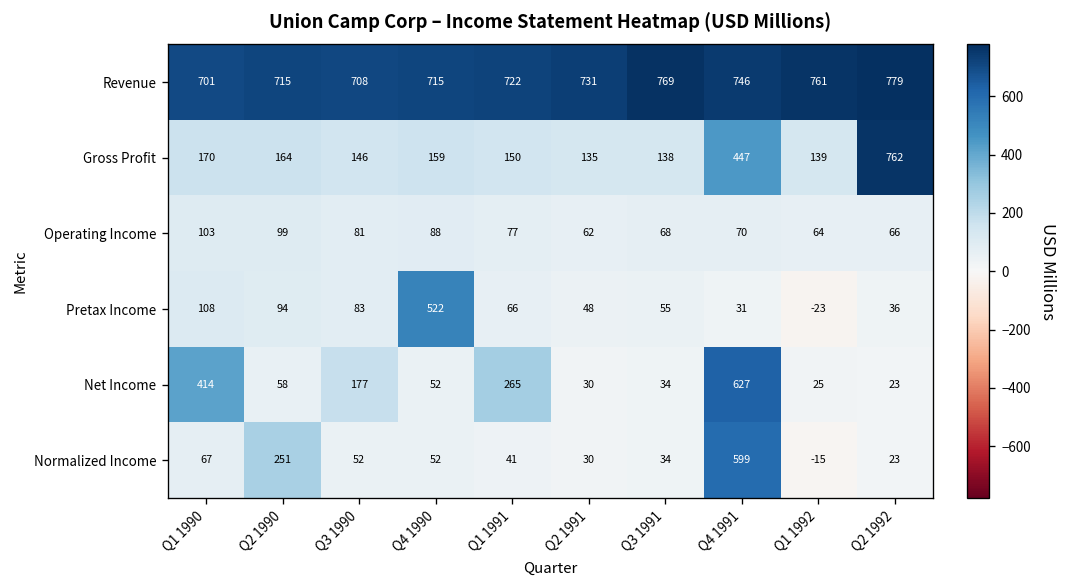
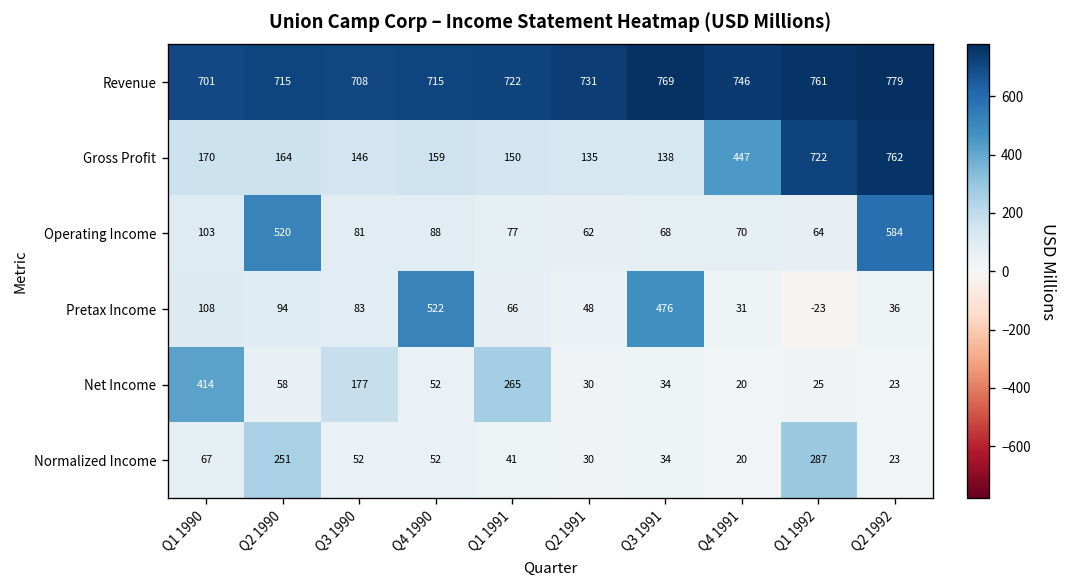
Gross Profit, Q1 1992: 139 -> 722
Operating Income, Q2 1990: 99 -> 520
Operating Income, Q2 1992: 66 -> 584
Pretax Income, Q3 1991: 55 -> 476
Net Income, Q4 1991: 627 -> 20
Normalized Income, Q4 1991: 599 -> 20
Normalized Income, Q1 1992: -15 -> 287
